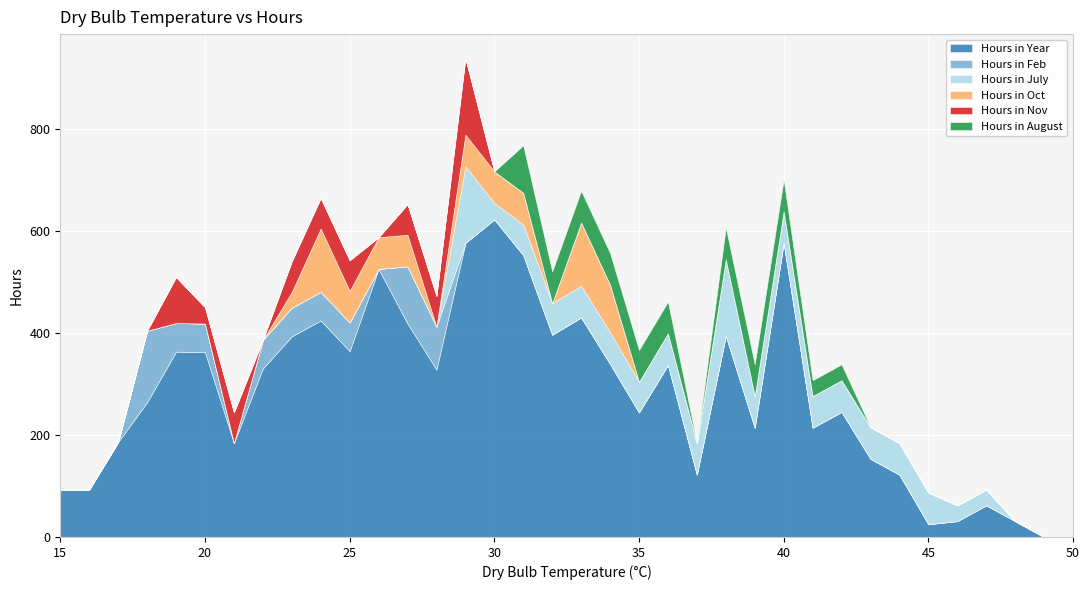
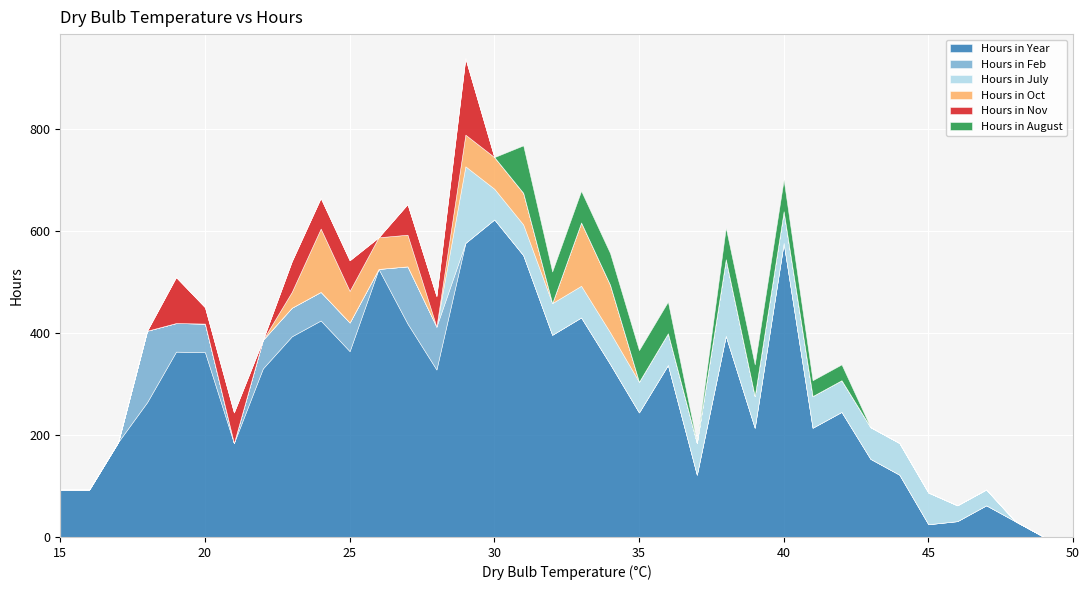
Hours in July, 30: 30 -> 60
